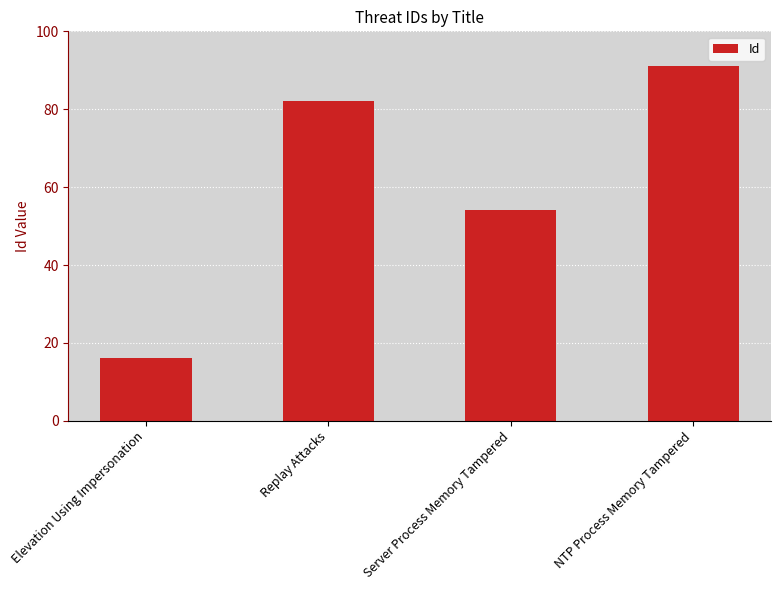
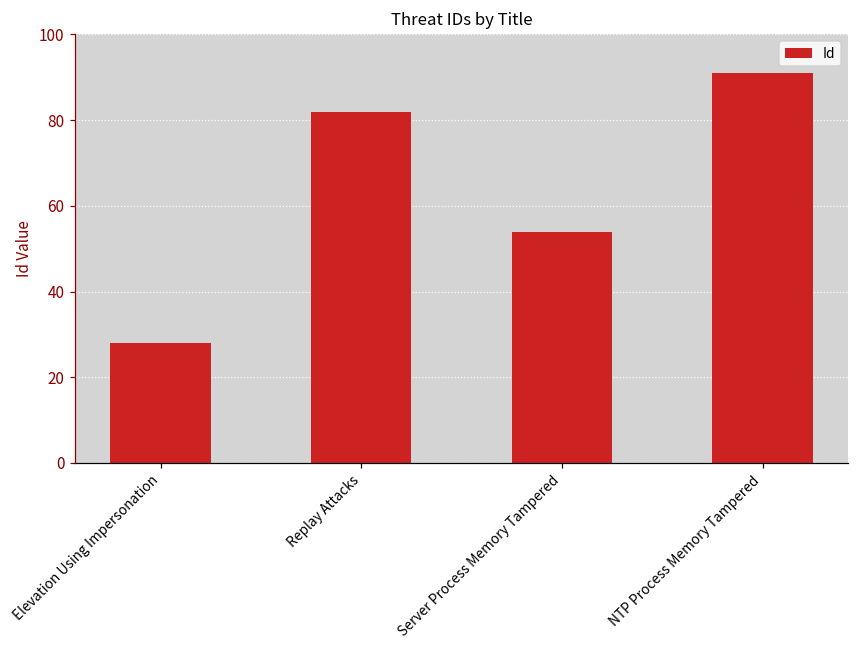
Elevation Using Impersonation: 16 -> 28
